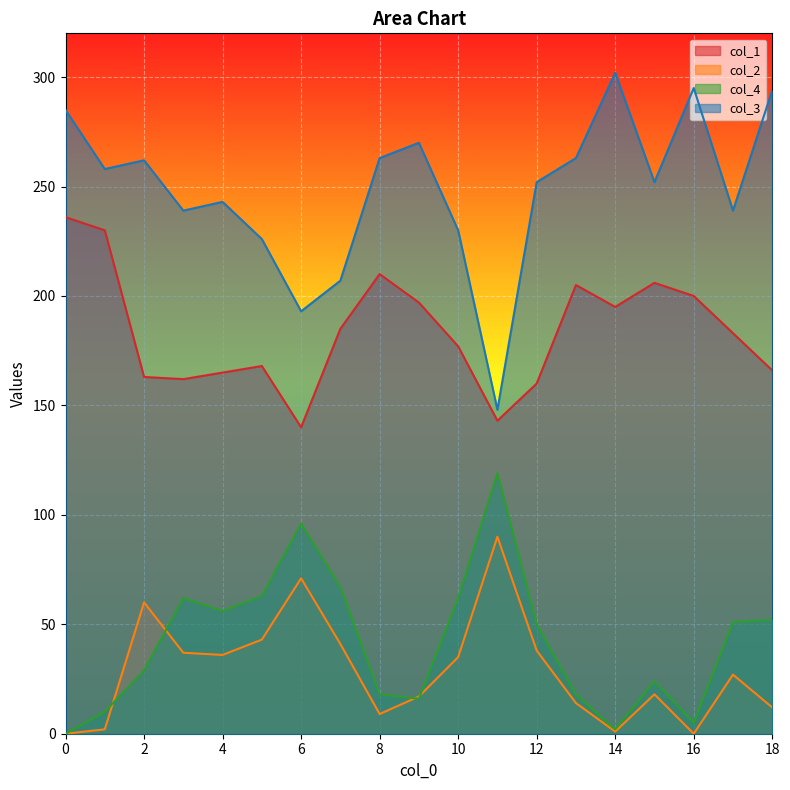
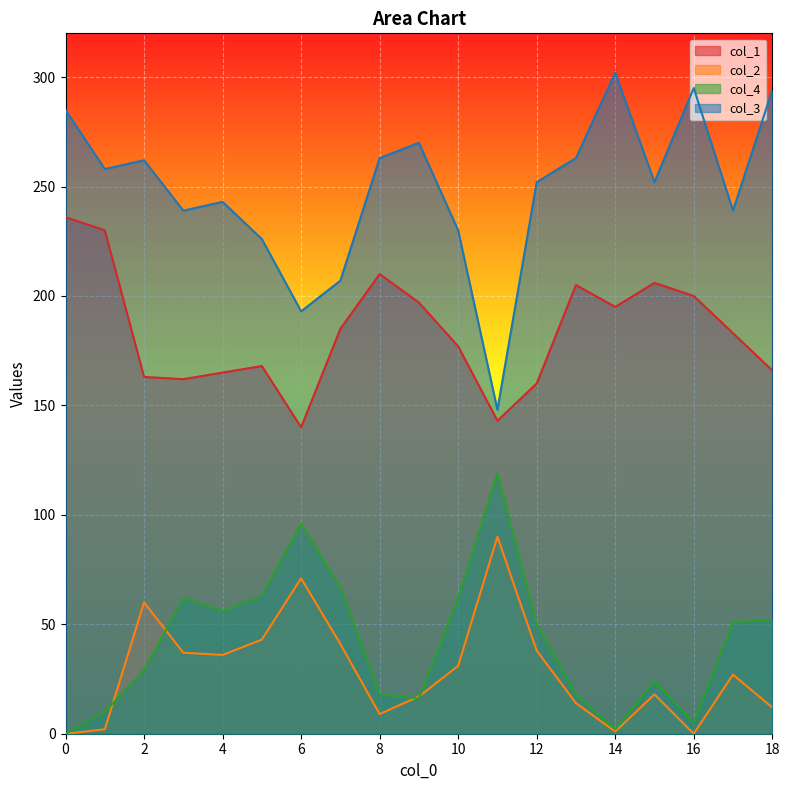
col_2, 10: 35 -> 31
